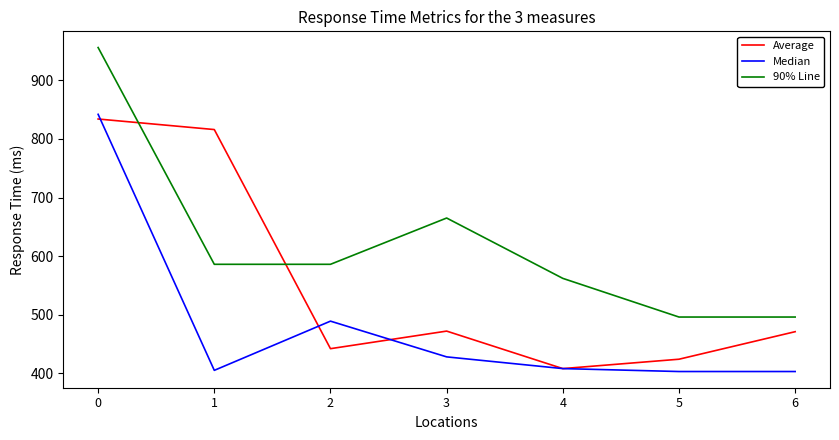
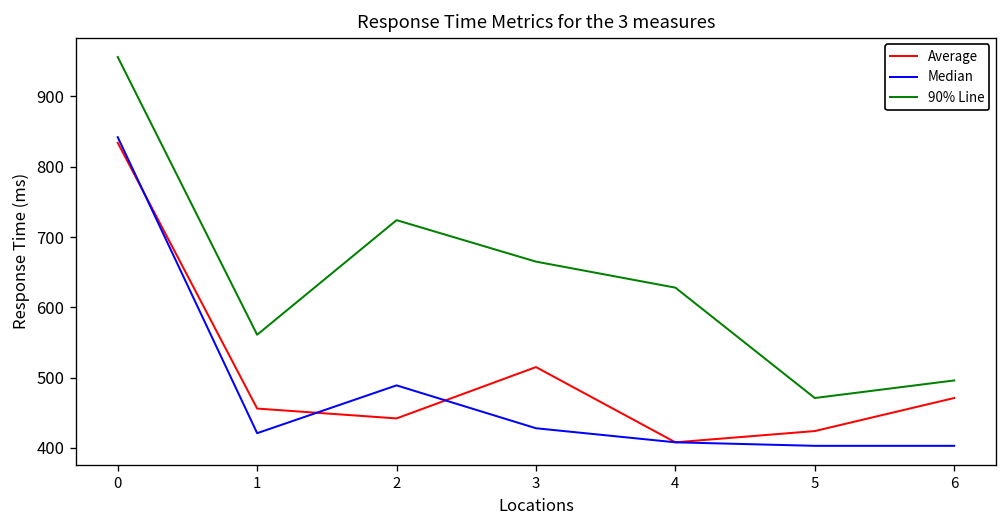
Average, 1: 820 -> 460
Median, 1: 410 -> 420
90% Line, 1: 590 -> 560
90% Line, 2: 590 -> 720
Average, 3: 470 -> 520
90% Line, 4: 560 -> 630
90% Line, 5: 500 -> 470
